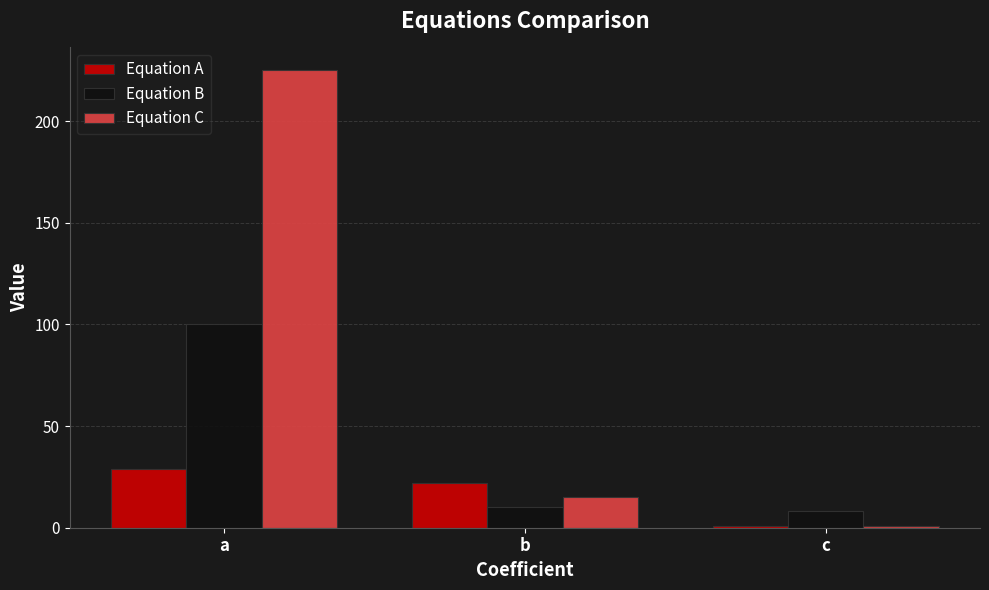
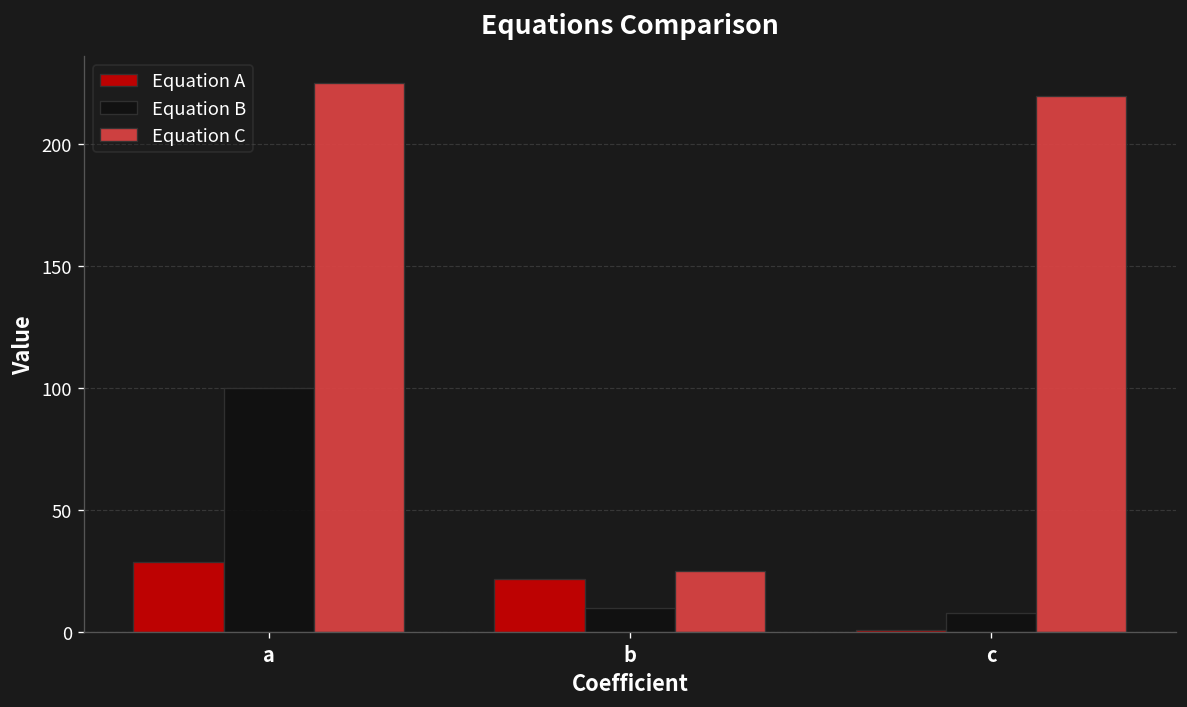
Equation C, b: 15 -> 25
Equation C, c: 1 -> 220
